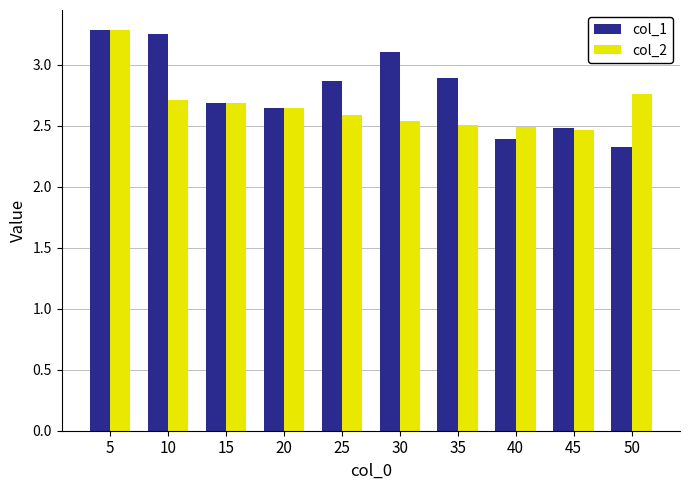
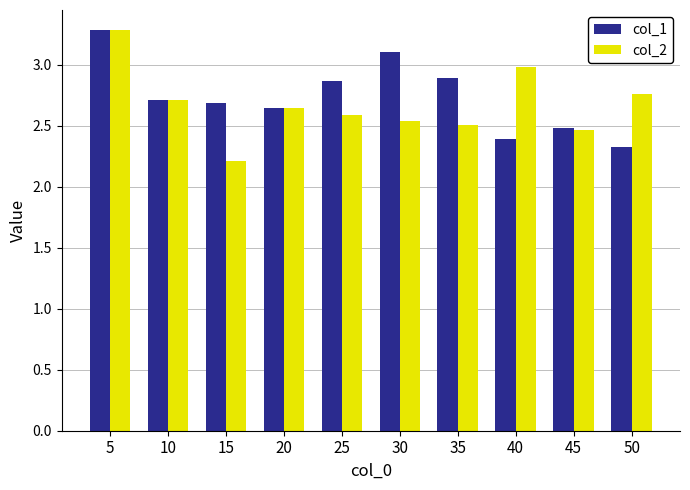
col_1, 10: 3.25 -> 2.71
col_2, 15: 2.69 -> 2.21
col_2, 40: 2.49 -> 2.98
